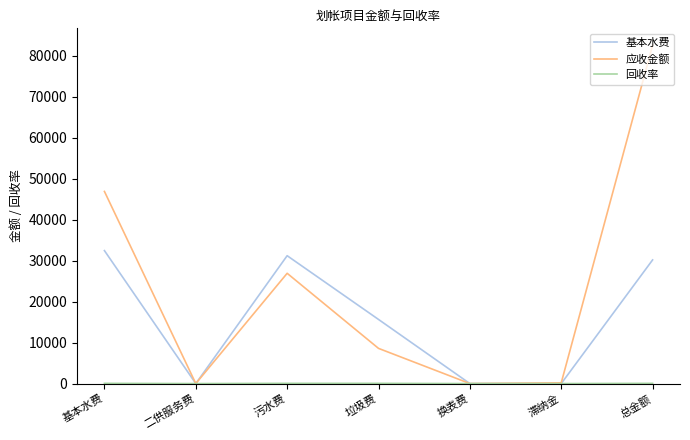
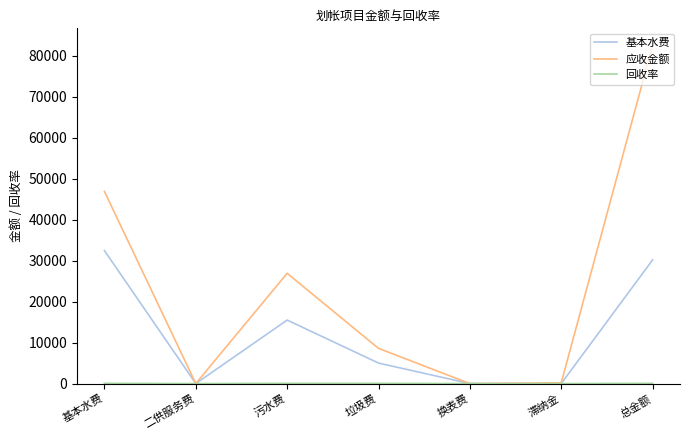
基本水费, 污水费: 31000 -> 15000
基本水费, 垃圾费: 16000 -> 5000
